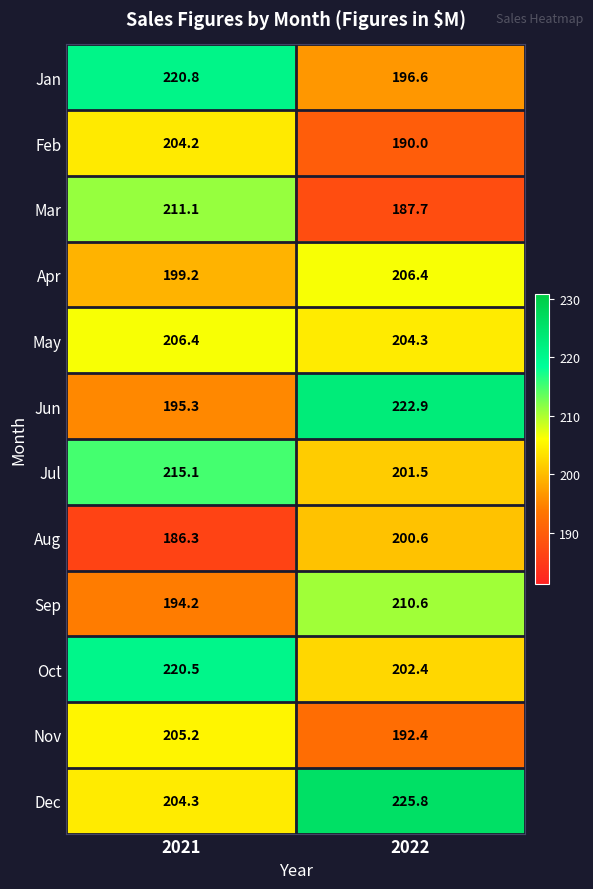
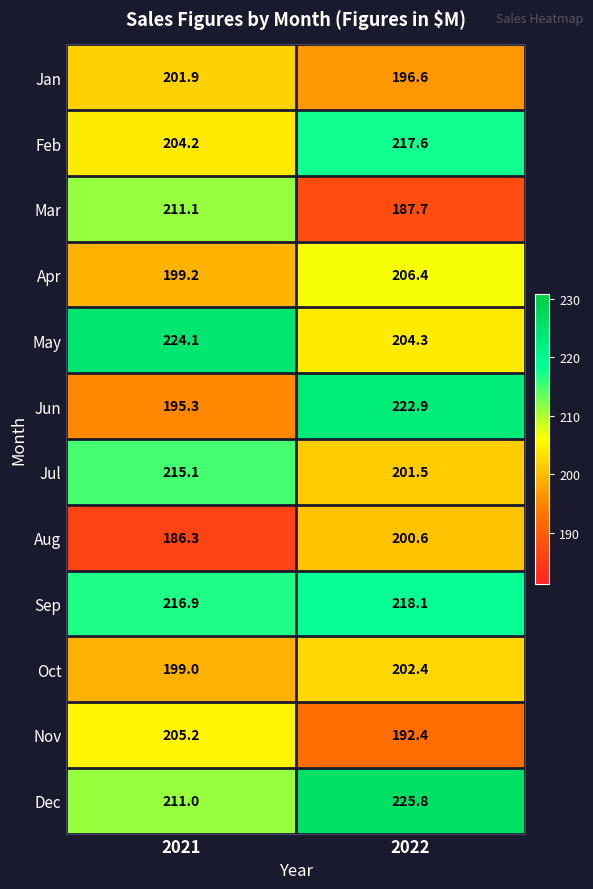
Jan, 2021: 220.8 -> 201.9
Feb, 2022: 190.0 -> 217.6
May, 2021: 206.4 -> 224.1
Sep, 2021: 194.2 -> 216.9
Sep, 2022: 210.6 -> 218.1
Oct, 2021: 220.5 -> 199.0
Dec, 2021: 204.3 -> 211.0
